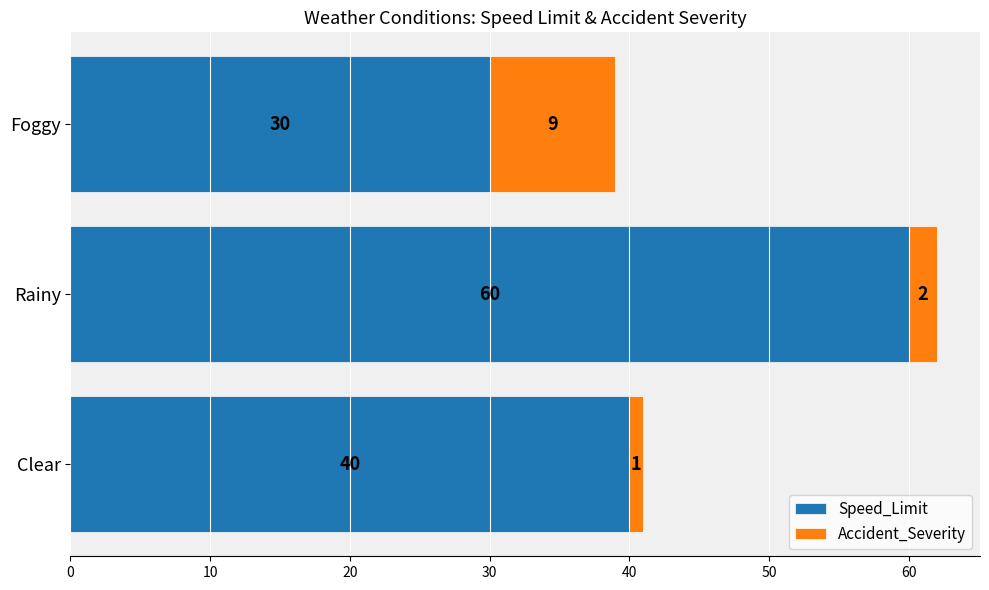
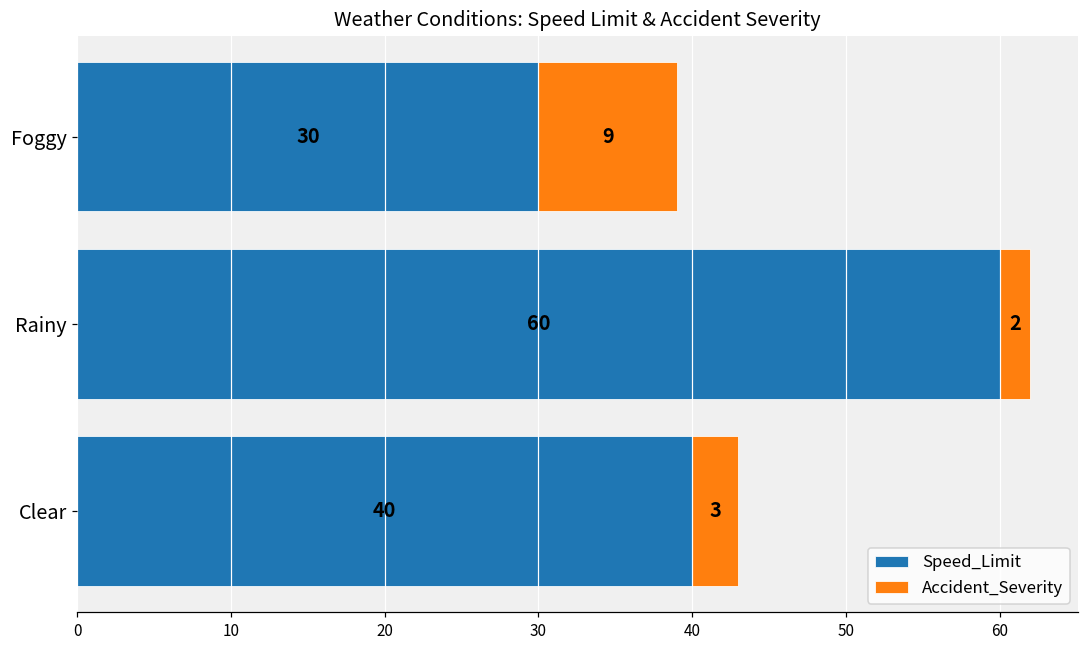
Accident_Severity, Clear: 1 -> 3
